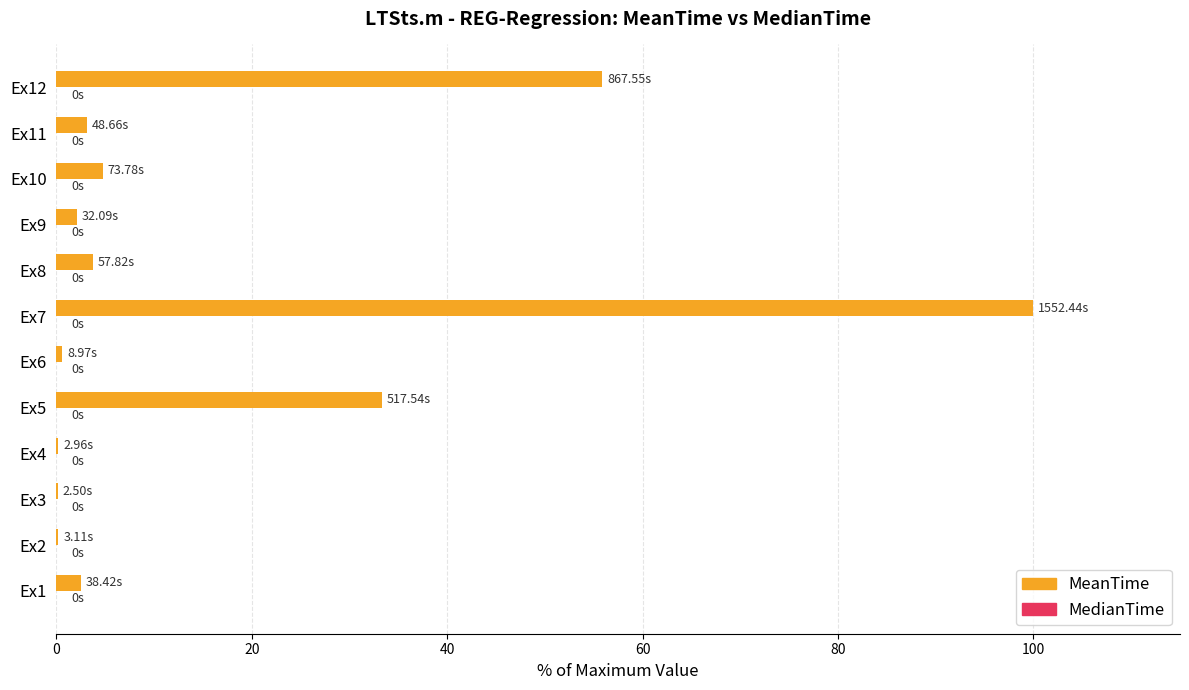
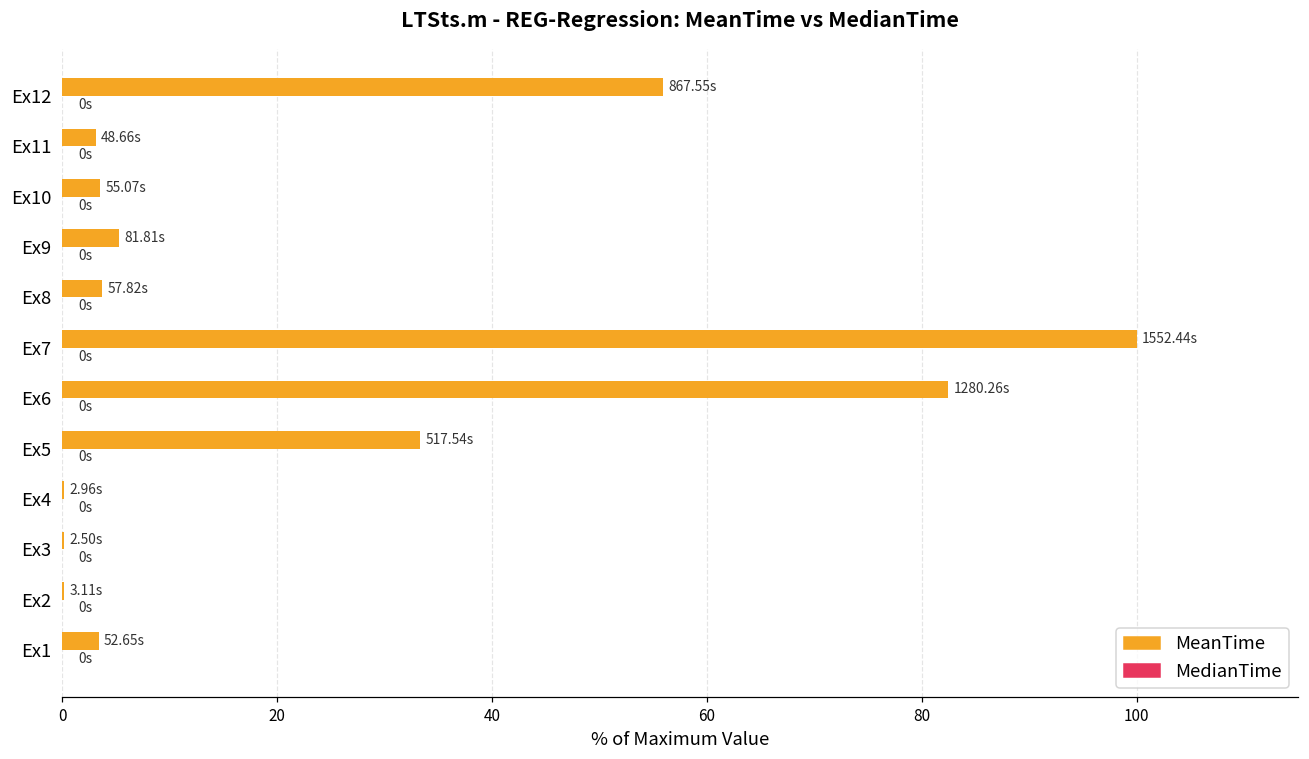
MeanTime, Ex10: 73.78s -> 55.07s
MeanTime, Ex9: 32.09s -> 81.81s
MeanTime, Ex6: 8.97s -> 1280.26s
MeanTime, Ex1: 38.42s -> 52.65s
